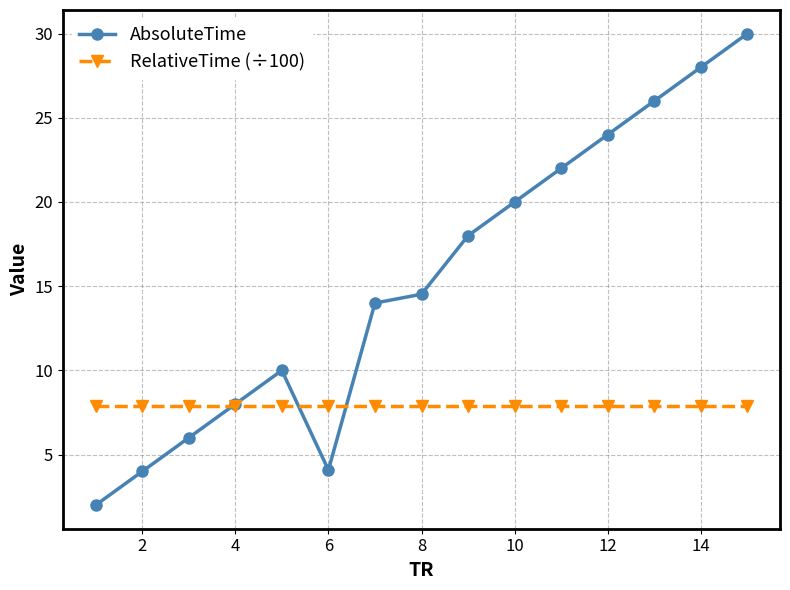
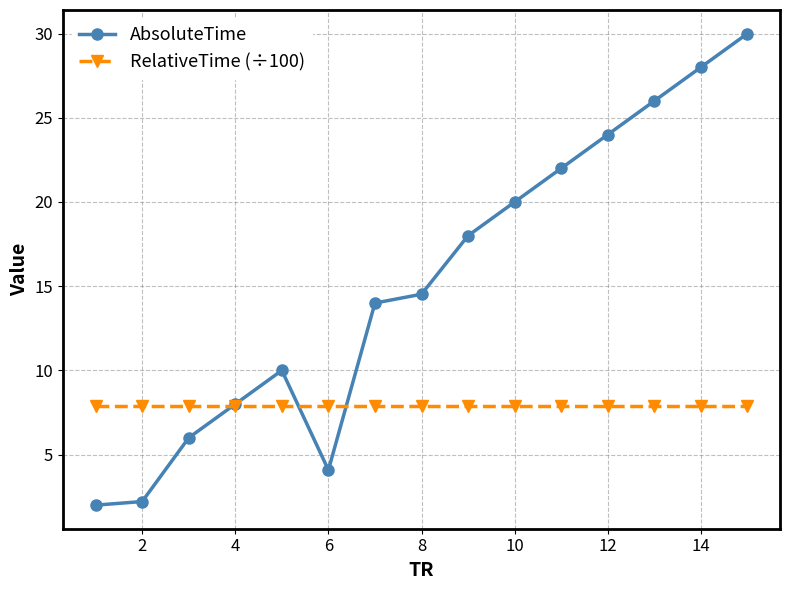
AbsoluteTime, 2: 4.0 -> 2.2
